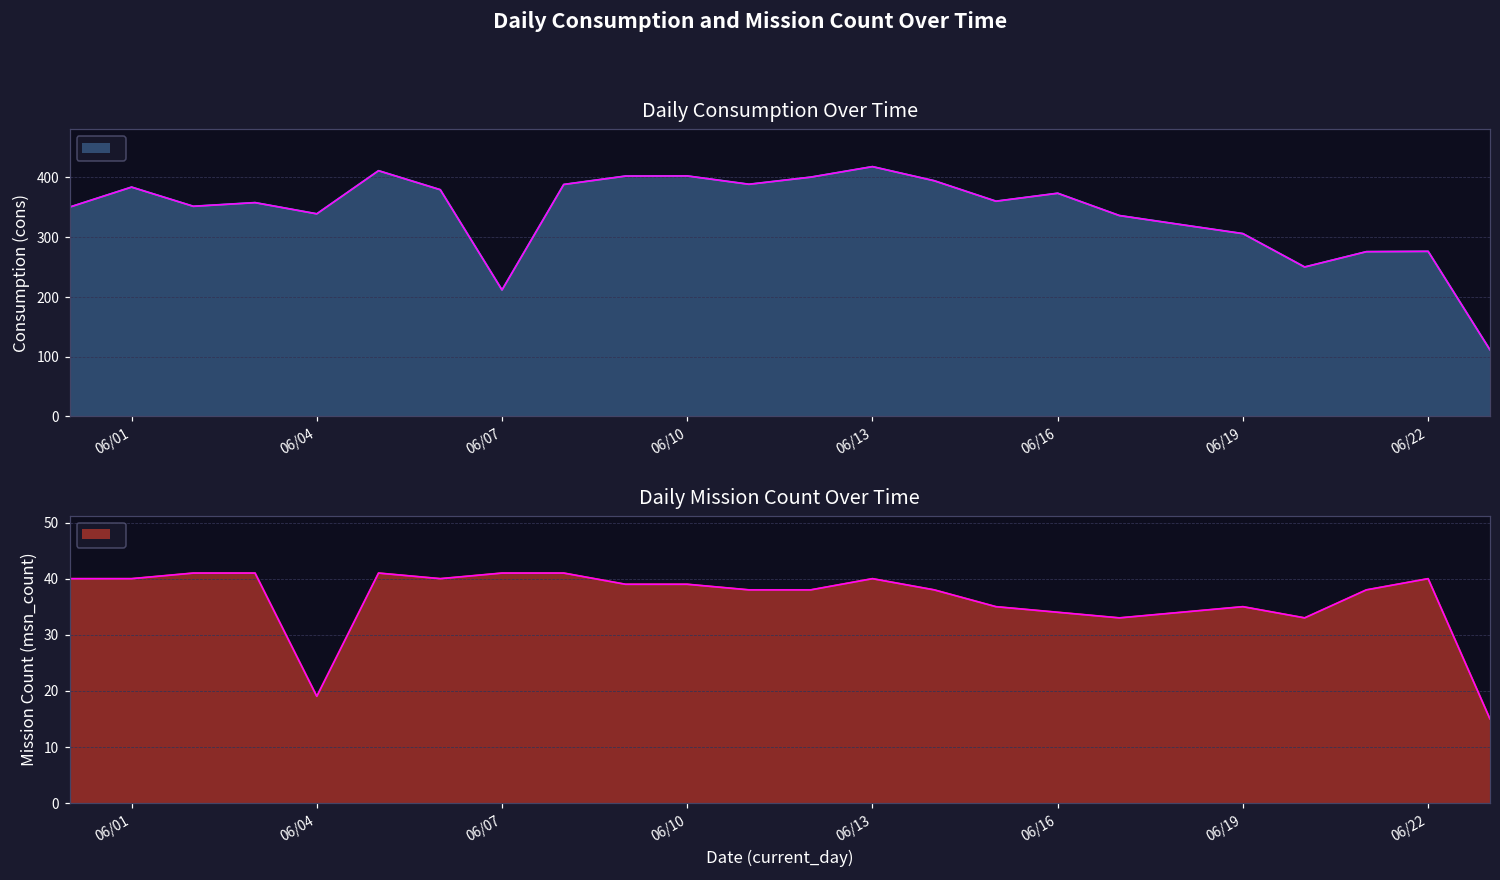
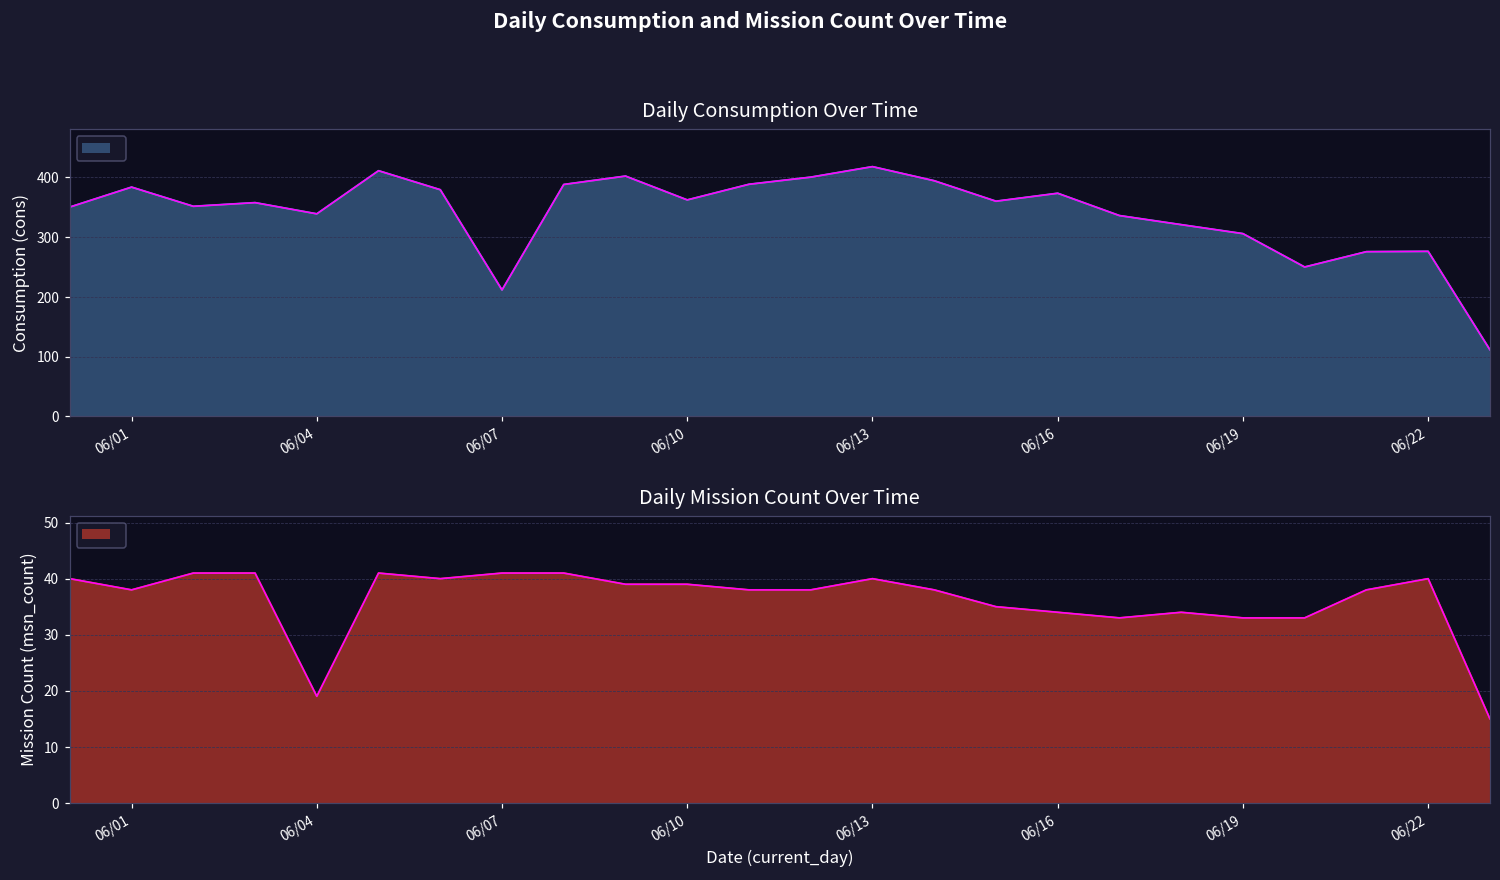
Daily Consumption Over Time, 06/10: 400 -> 360
Daily Mission Count Over Time, 06/01: 40 -> 38
Daily Mission Count Over Time, 06/19: 35 -> 33
